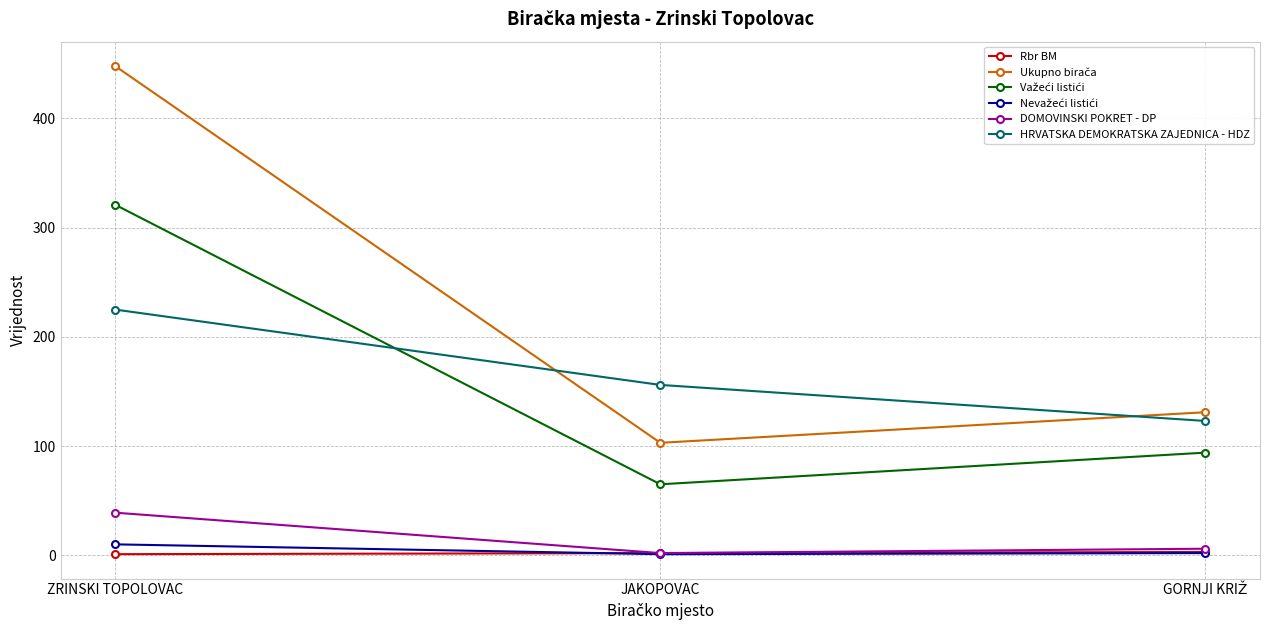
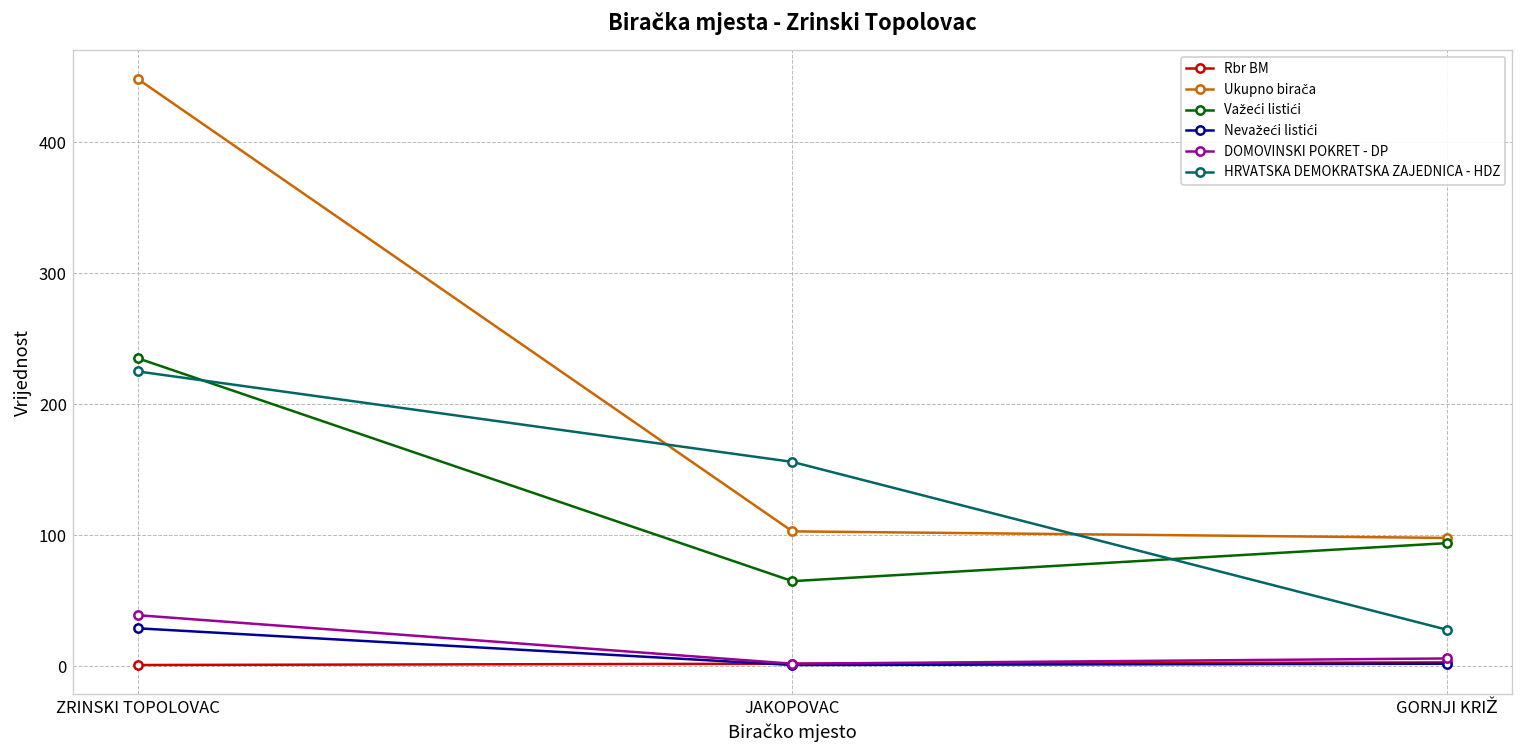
Važeći listići, ZRINSKI TOPOLOVAC: 321 -> 235
Nevažeći listići, ZRINSKI TOPOLOVAC: 10 -> 29
Ukupno birača, GORNJI KRIŽ: 131 -> 98
HRVATSKA DEMOKRATSKA ZAJEDNICA - HDZ, GORNJI KRIŽ: 123 -> 28
